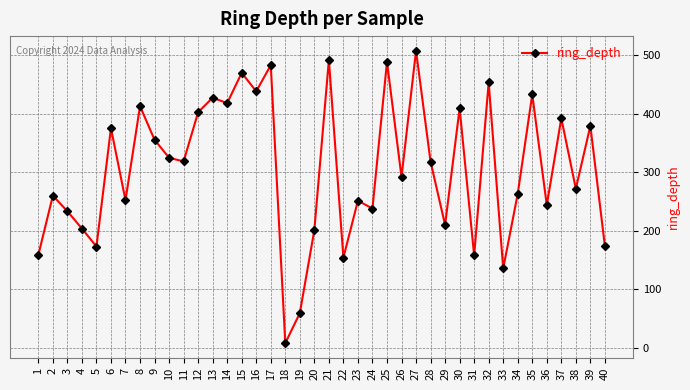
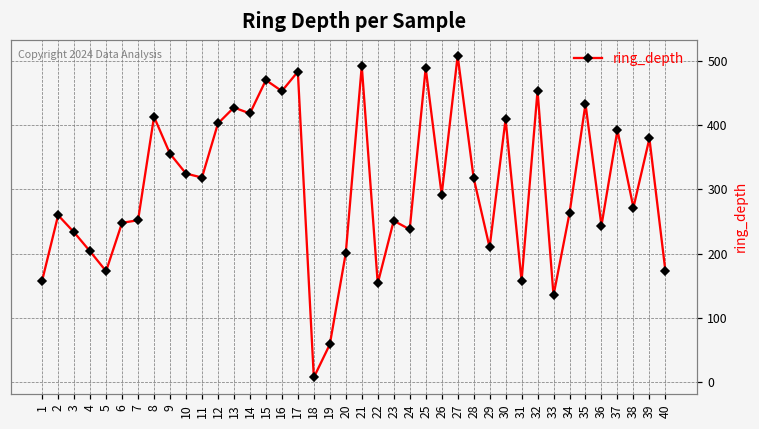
6: 380 -> 250
16: 440 -> 450
